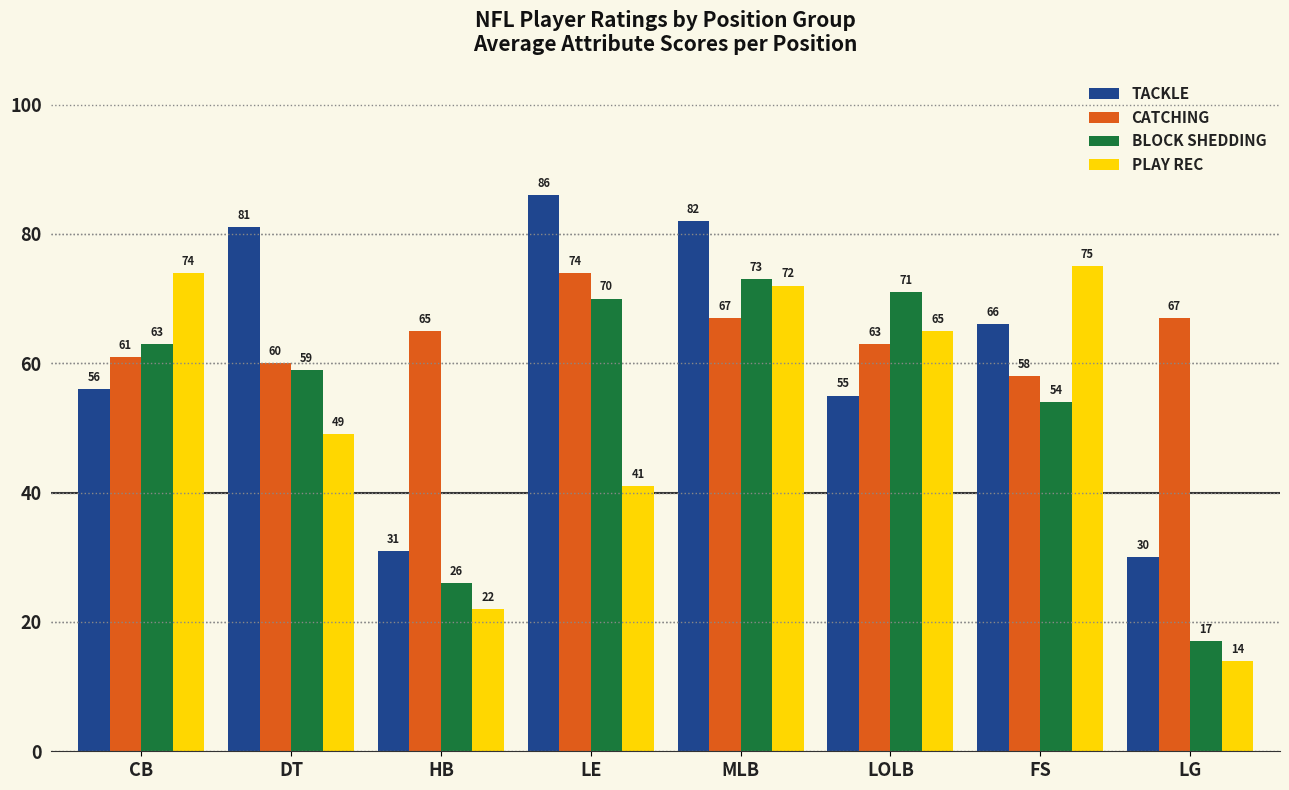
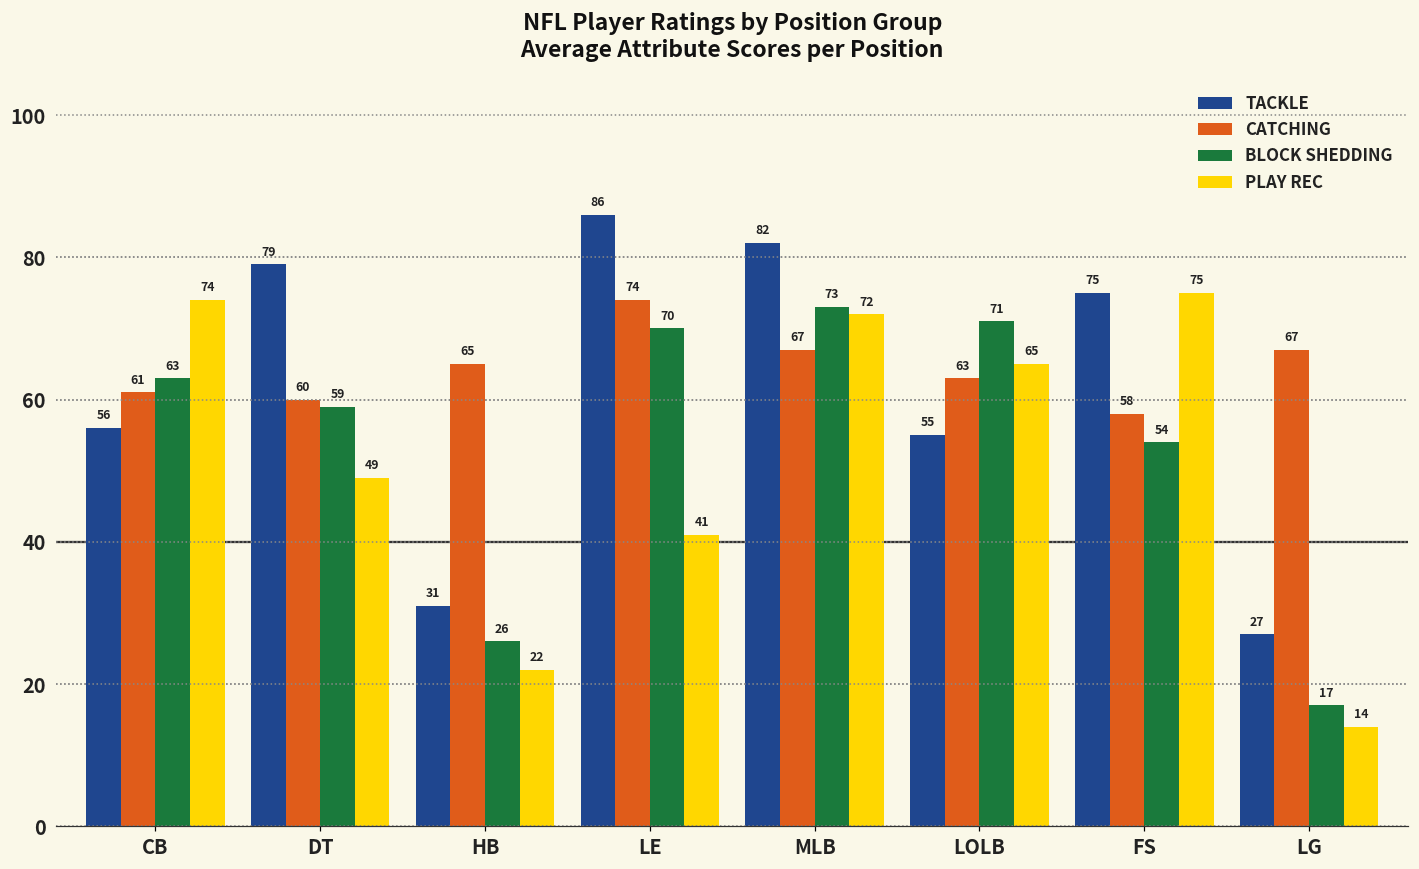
TACKLE, DT: 81 -> 79
TACKLE, FS: 66 -> 75
TACKLE, LG: 30 -> 27
